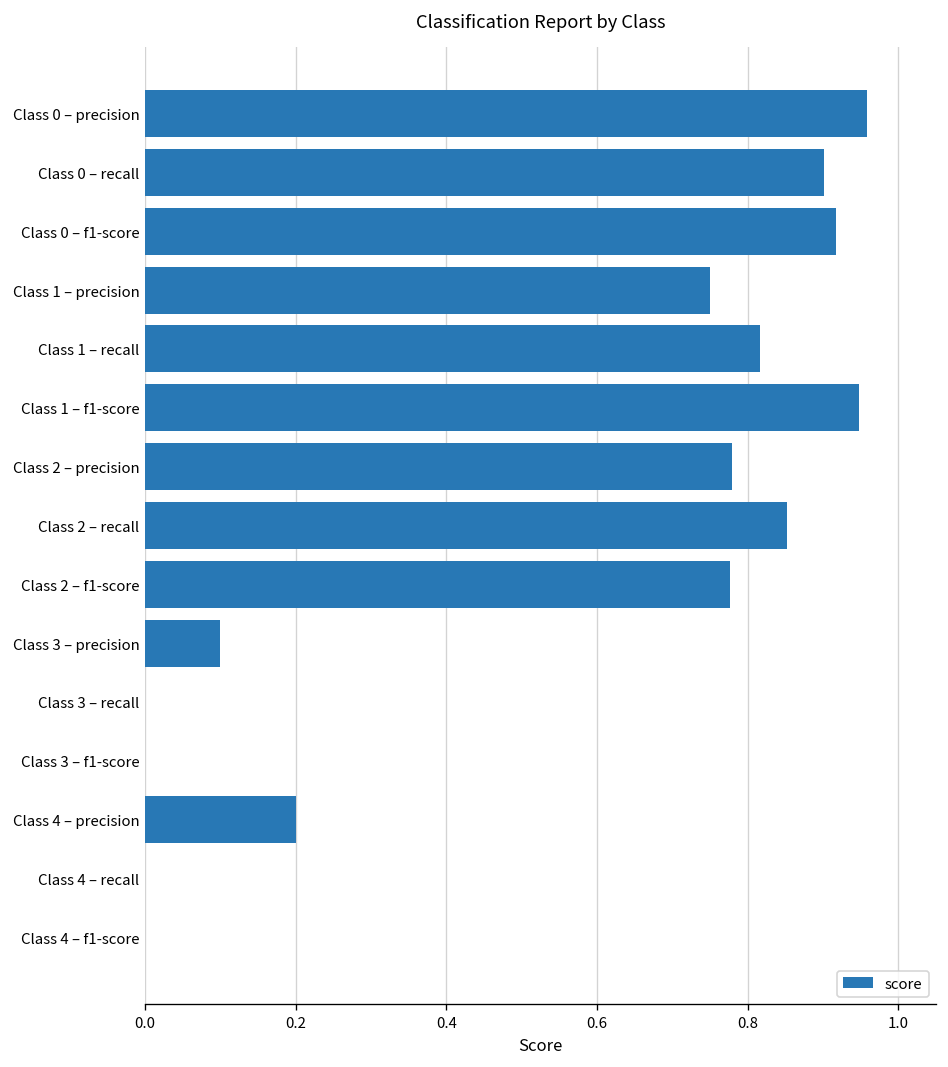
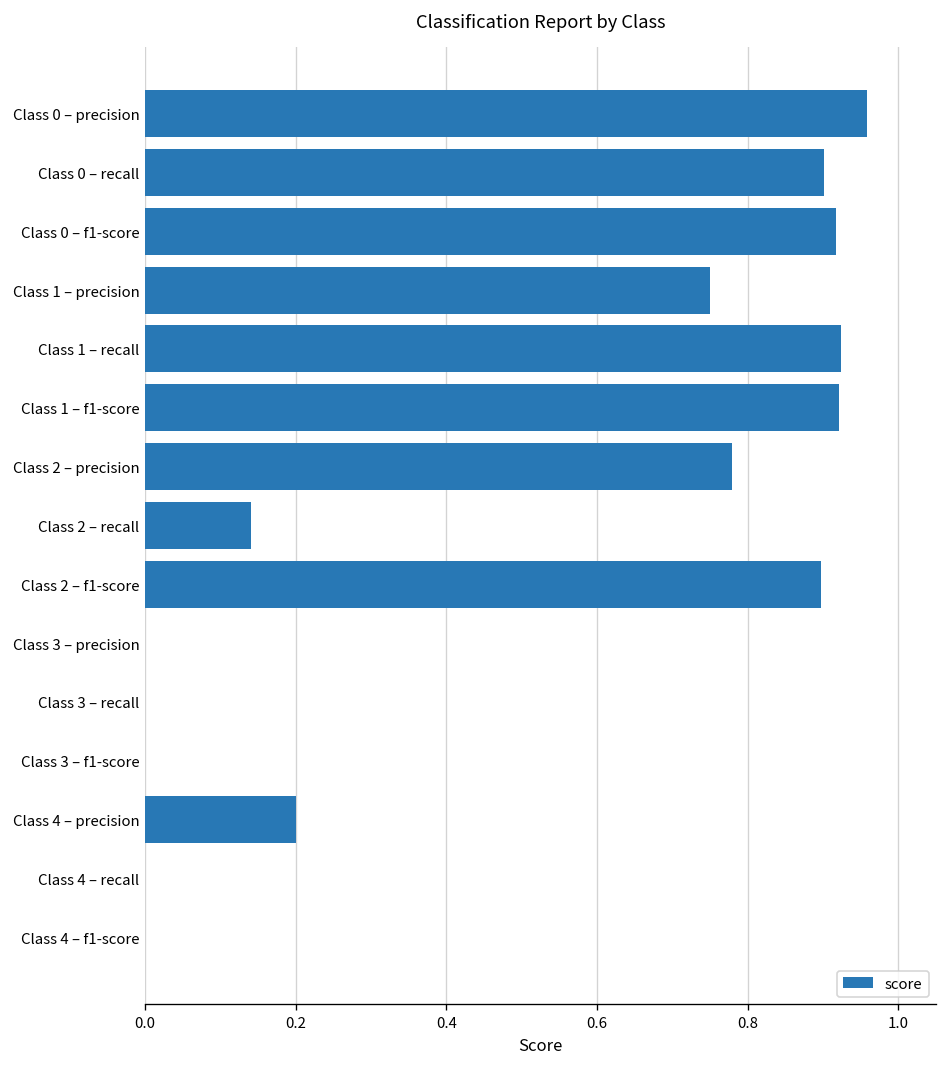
Class 1 – recall: 0.82 -> 0.92
Class 1 – f1-score: 0.95 -> 0.92
Class 2 – recall: 0.85 -> 0.14
Class 2 – f1-score: 0.78 -> 0.90
Class 3 – precision: 0.1 -> 0.0
